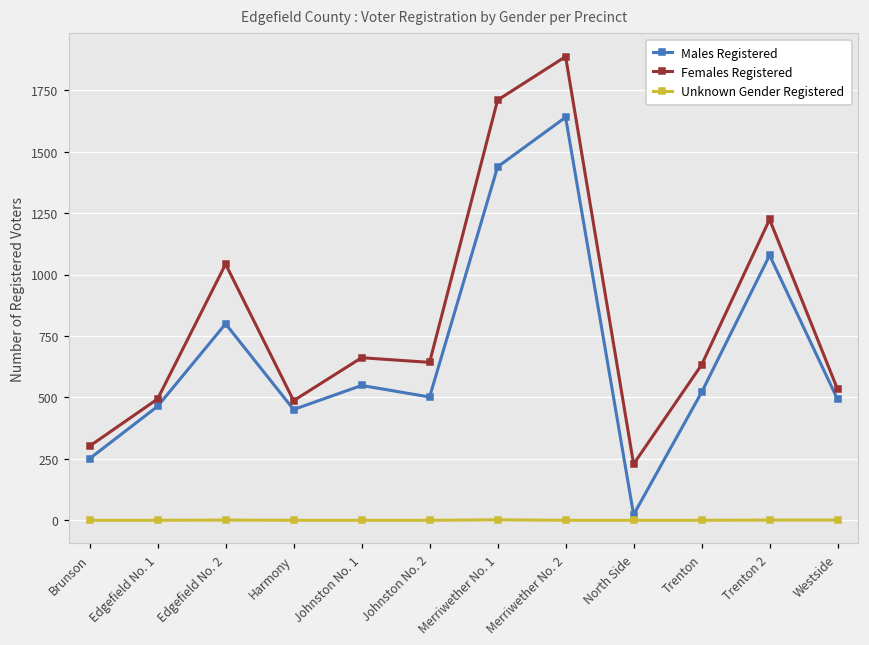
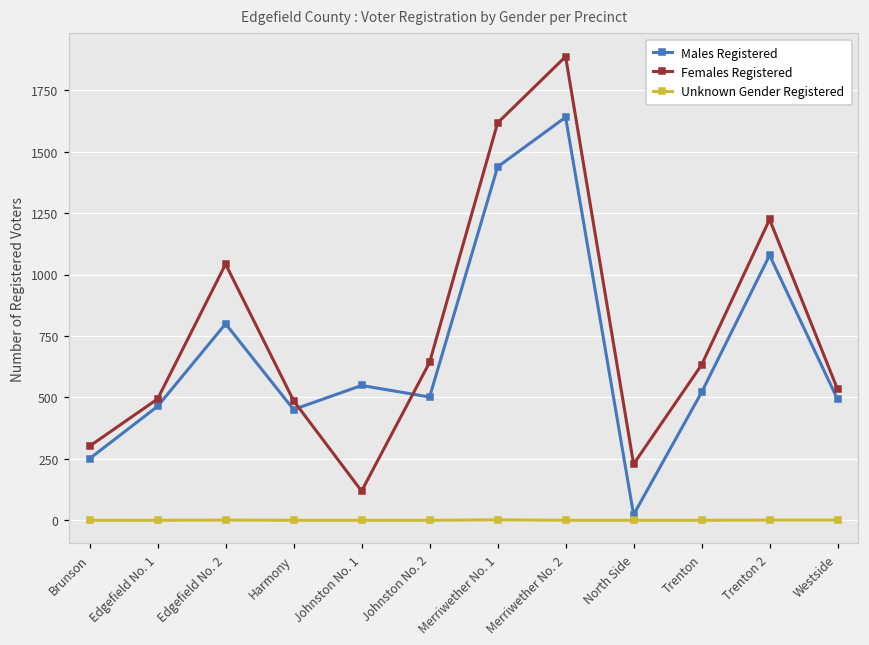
Females Registered, Johnston No. 1: 660 -> 120
Females Registered, Merriwether No. 1: 1710 -> 1620
